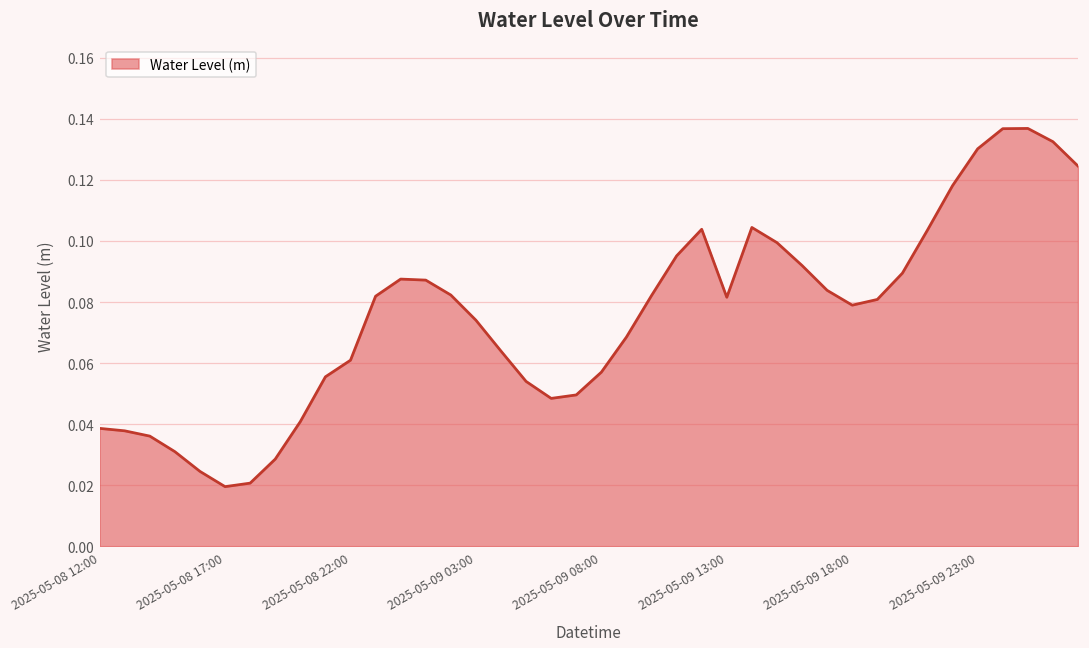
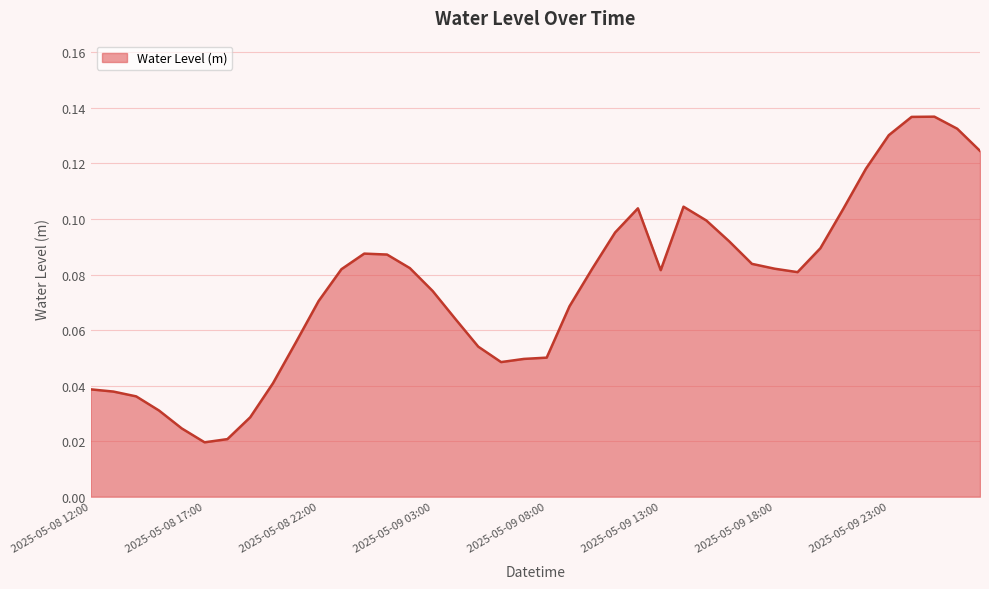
2025-05-08 22:00: 0.061 -> 0.070
2025-05-09 08:00: 0.057 -> 0.050
2025-05-09 18:00: 0.079 -> 0.082
